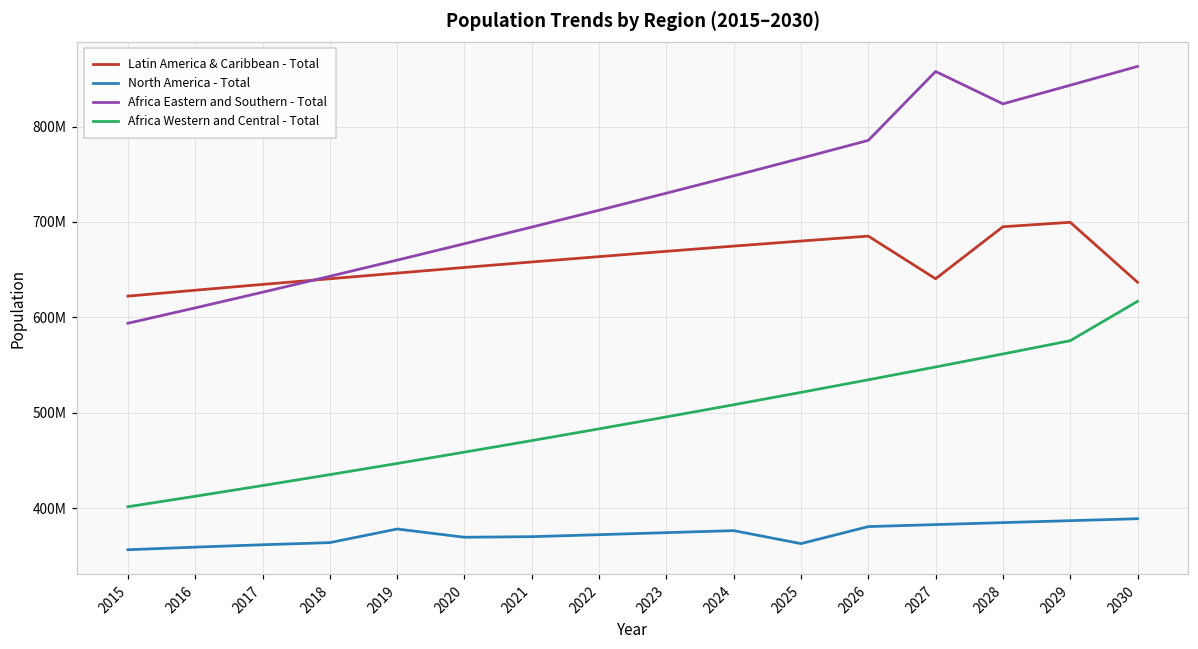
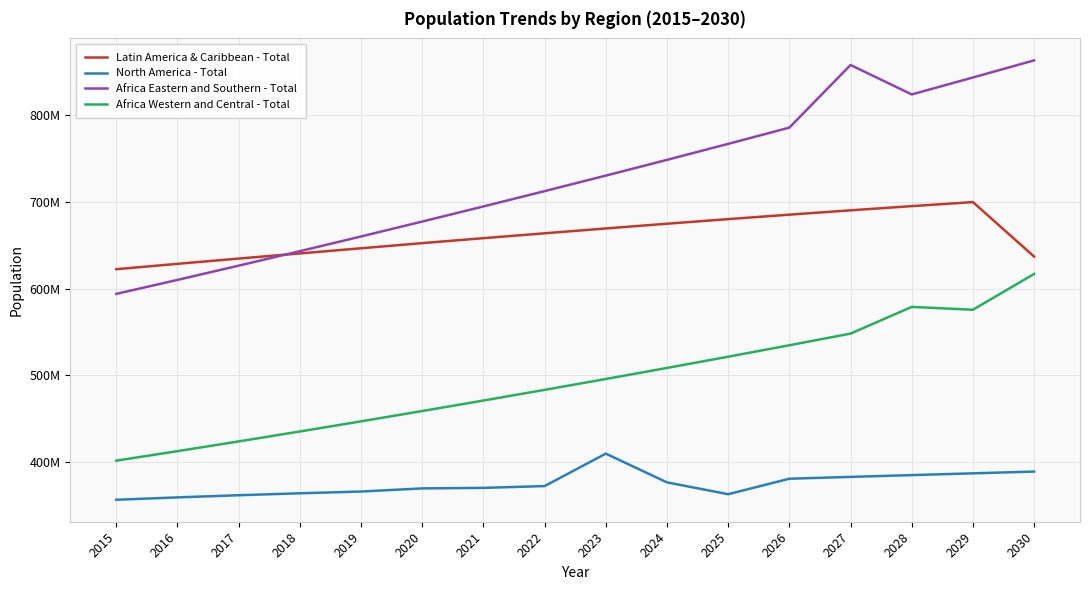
North America - Total, 2019: 380000000 -> 370000000
North America - Total, 2023: 370000000 -> 410000000
Latin America & Caribbean - Total, 2027: 640000000 -> 690000000
Africa Western and Central - Total, 2028: 560000000 -> 580000000
